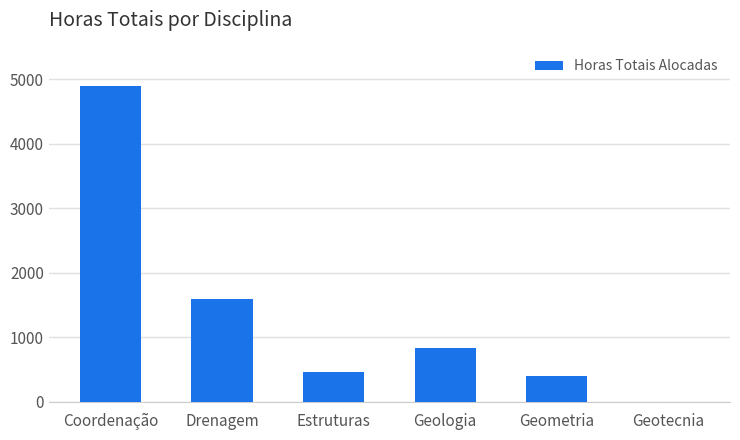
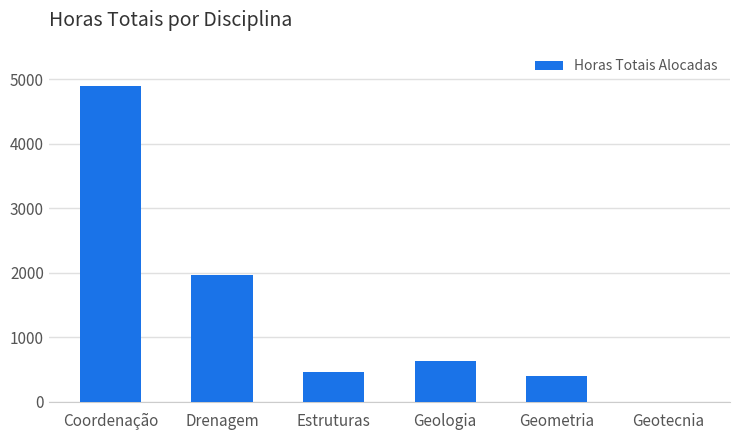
Drenagem: 1600 -> 2000
Geologia: 800 -> 600
